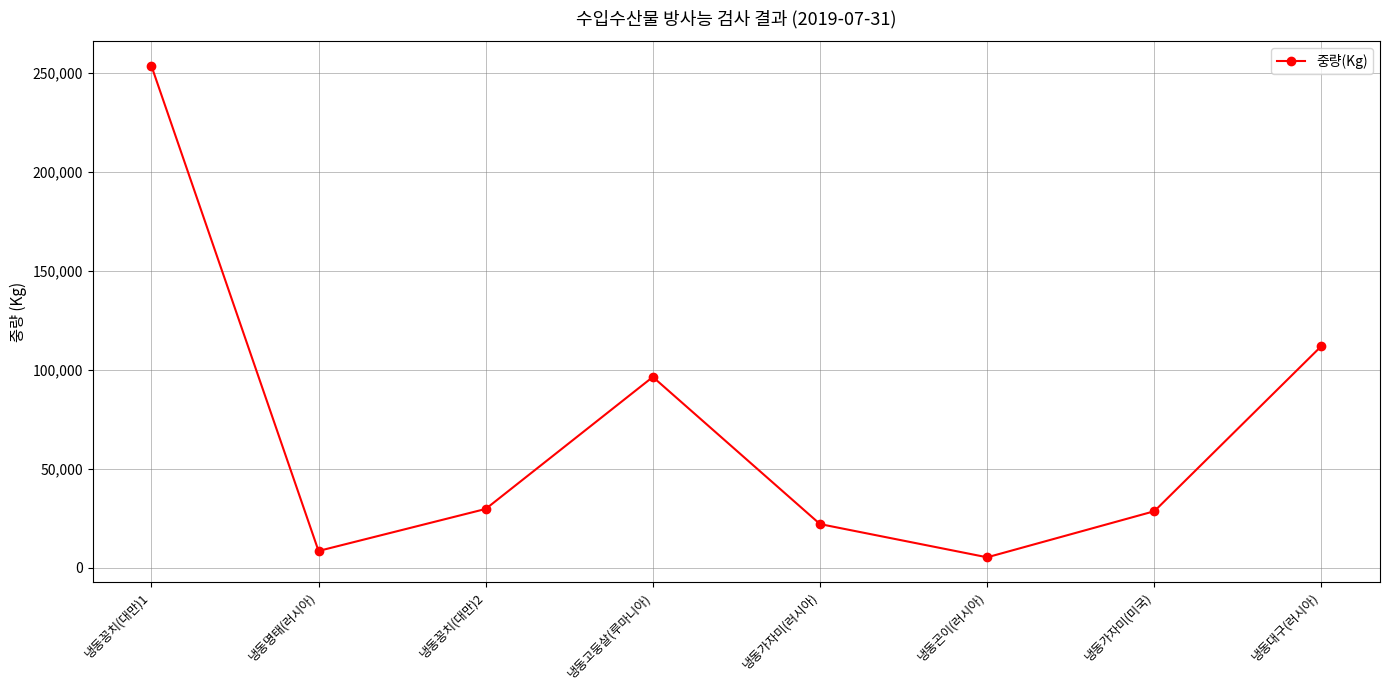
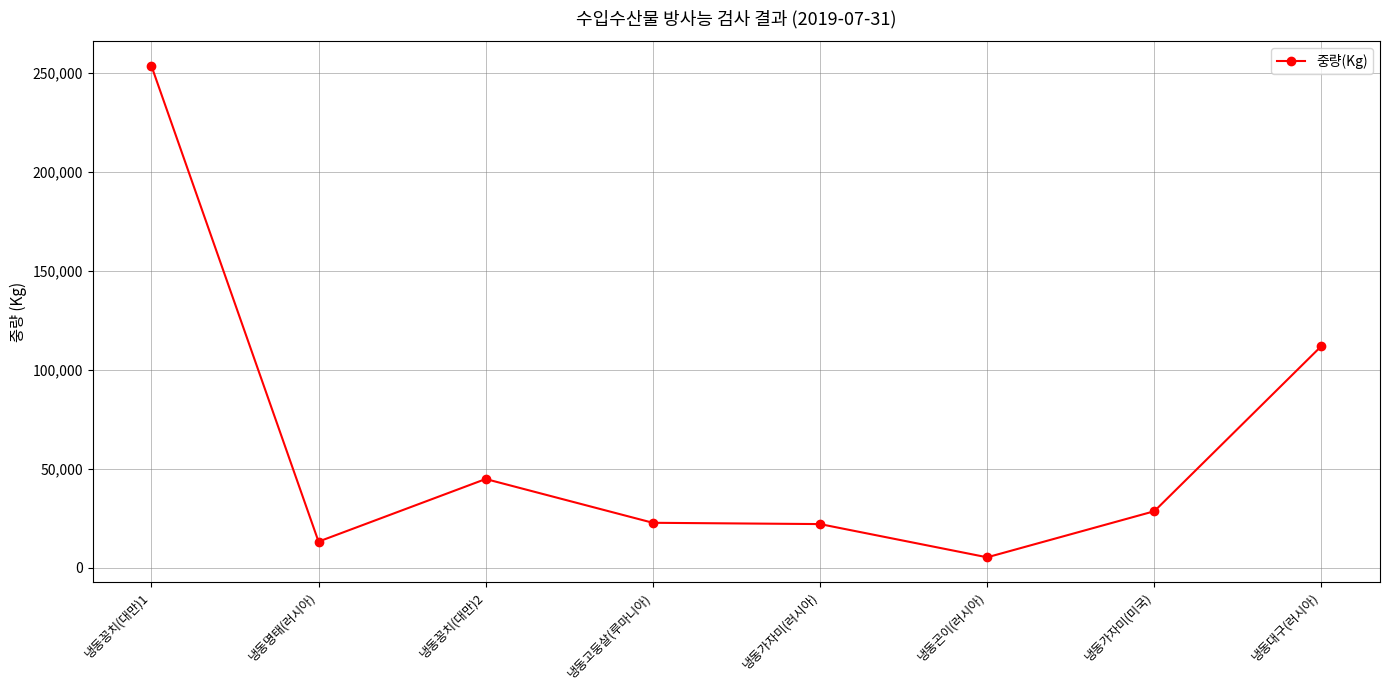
냉동명태(러시아): 8,000 -> 13,000
냉동꽁치(대만)2: 30,000 -> 45,000
냉동고둥살(루마니아): 96,000 -> 23,000
